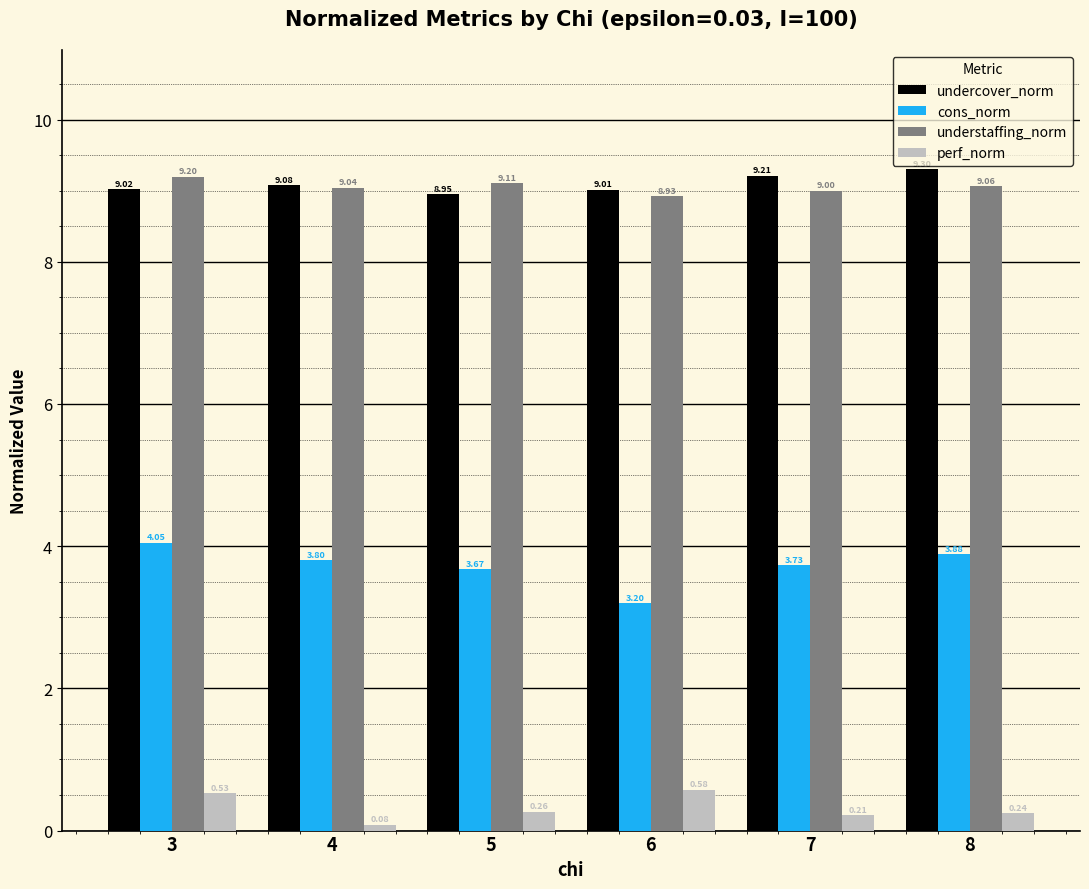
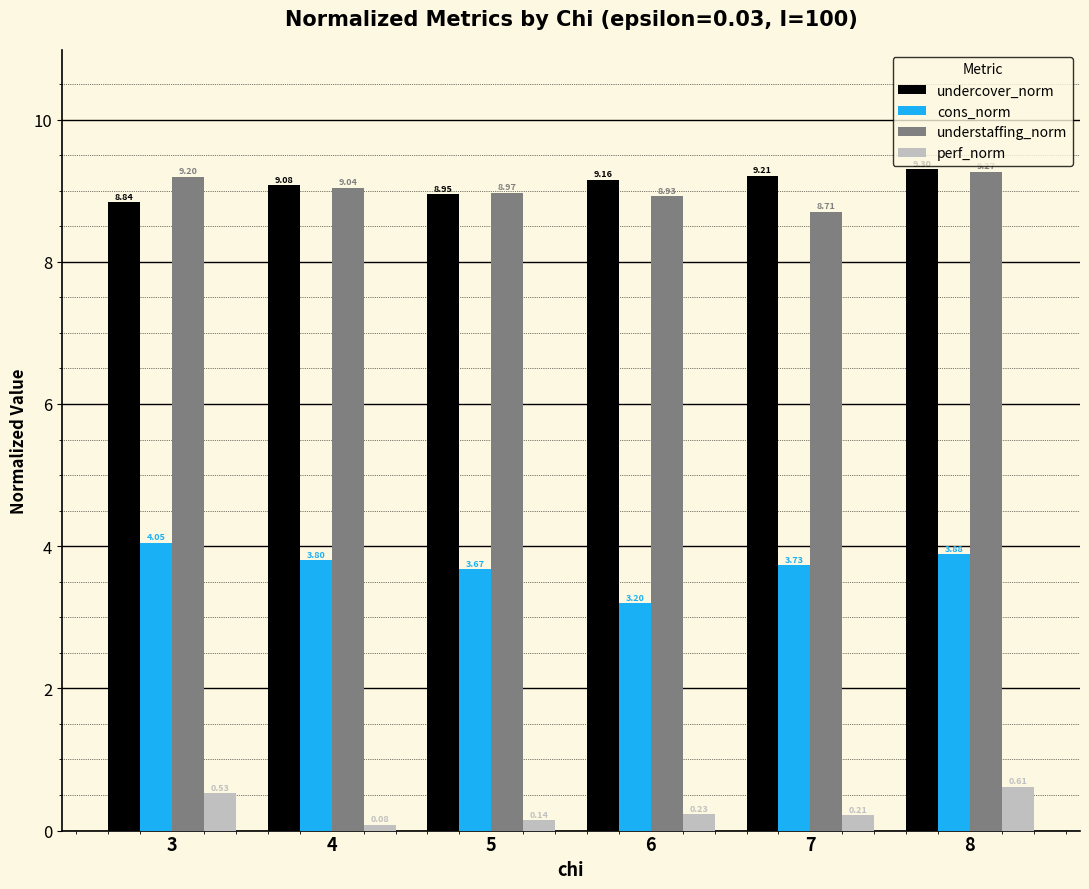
undercover_norm, 3: 9.02 -> 8.84
understaffing_norm, 5: 9.11 -> 8.97
perf_norm, 5: 0.26 -> 0.14
undercover_norm, 6: 9.01 -> 9.16
perf_norm, 6: 0.58 -> 0.23
understaffing_norm, 7: 9.00 -> 8.71
understaffing_norm, 8: 9.1 -> 9.3
perf_norm, 8: 0.24 -> 0.61
